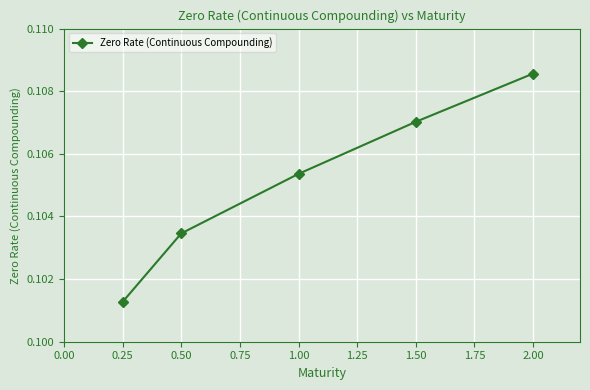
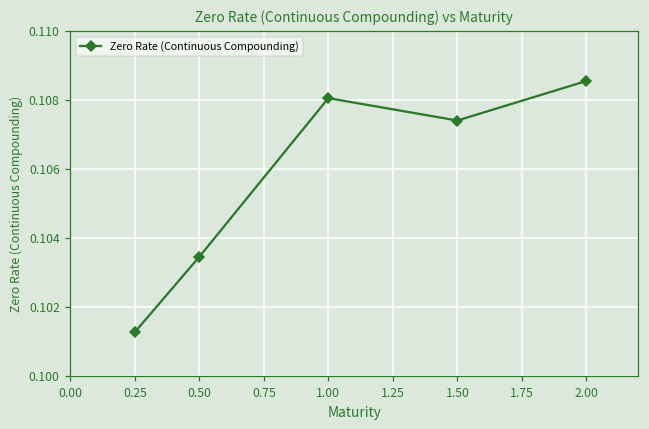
1.00: 0.1054 -> 0.1081
1.50: 0.1070 -> 0.1074
